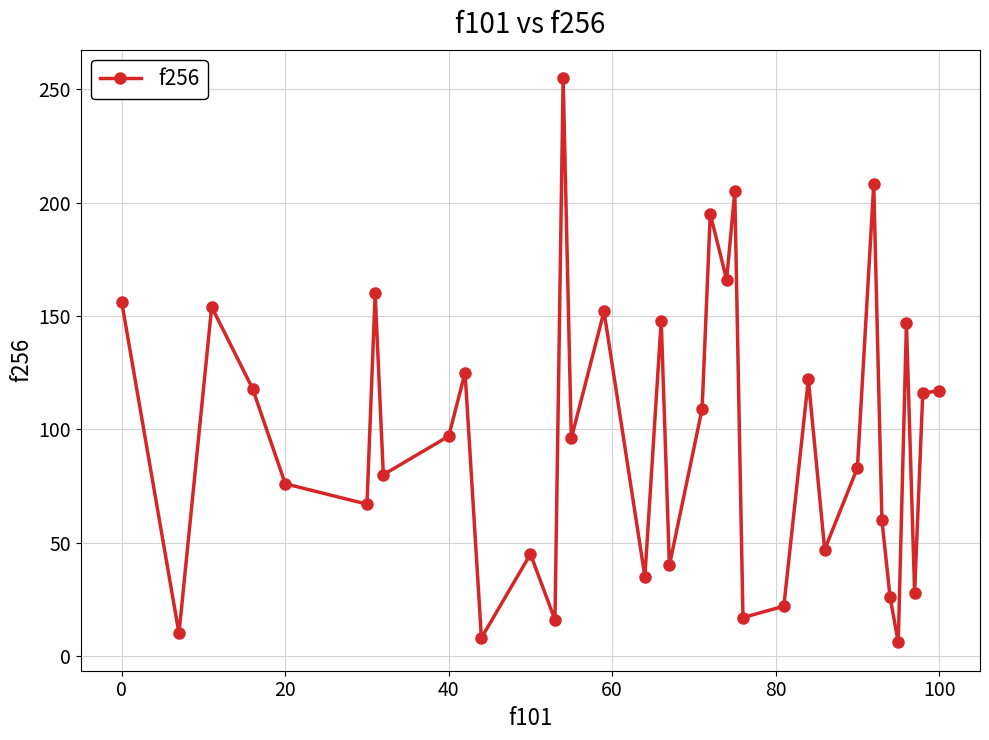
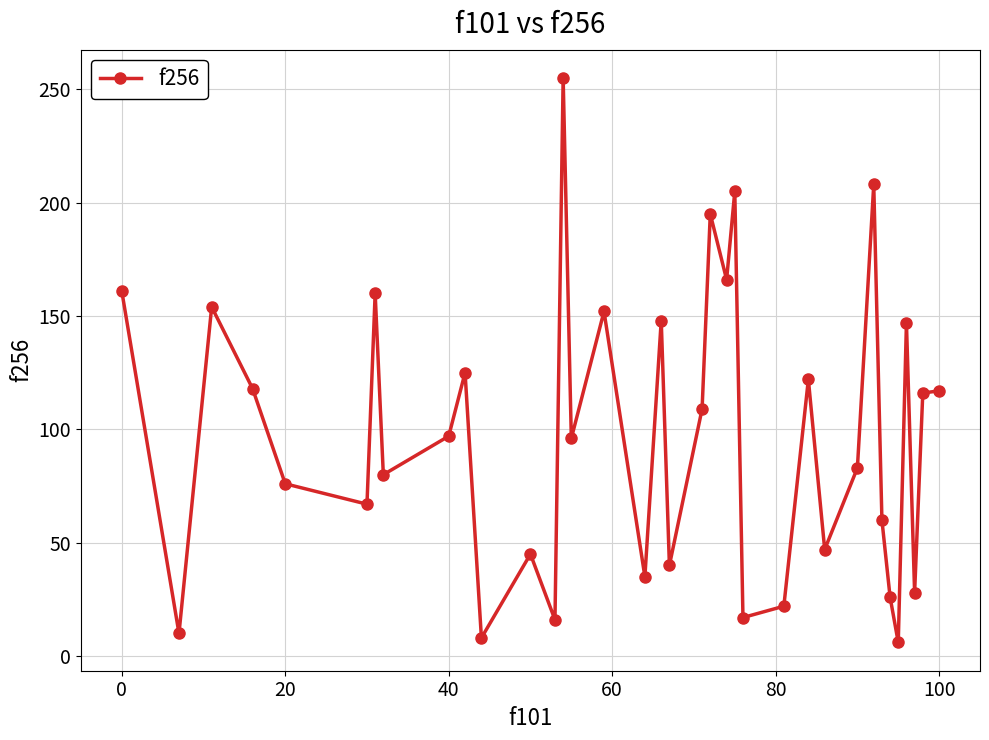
0: 156 -> 161
